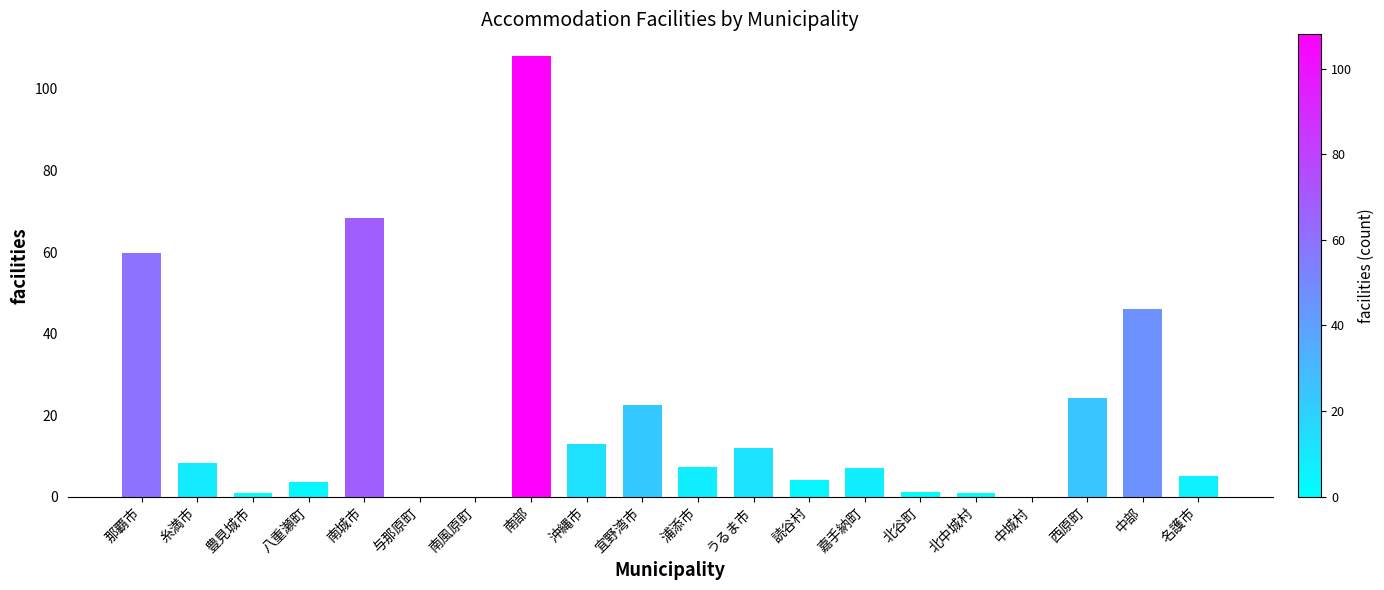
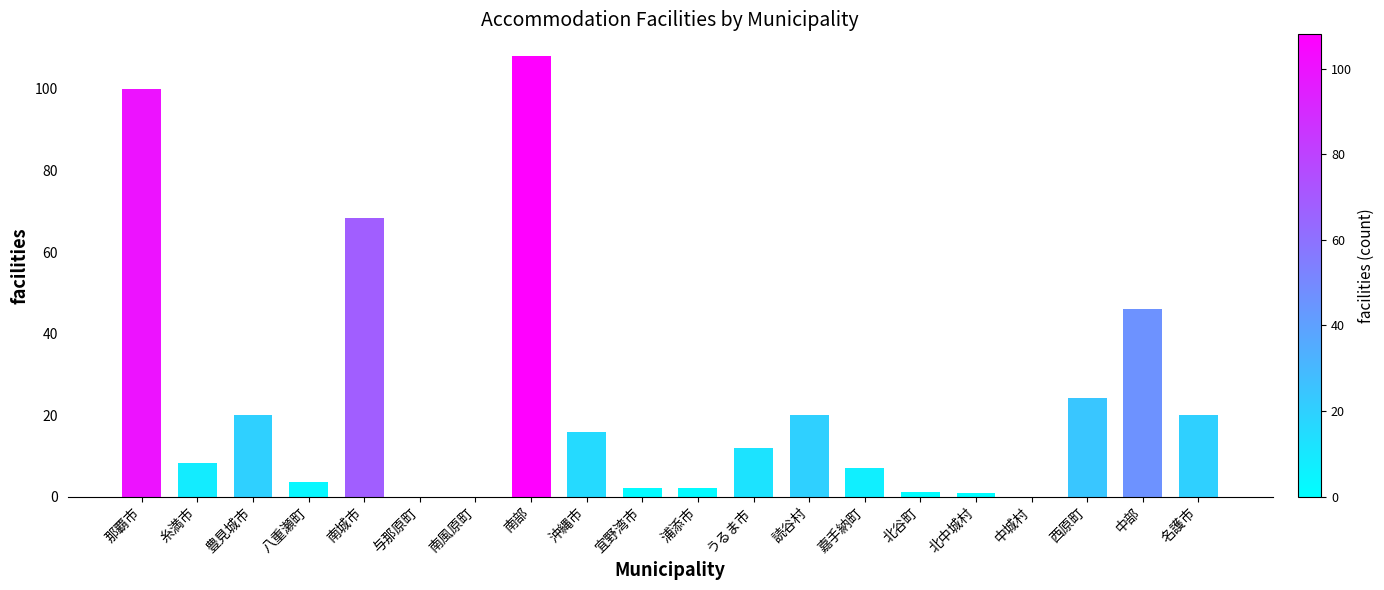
那覇市: 60 -> 100
豊見城市: 1 -> 20
沖縄市: 13 -> 16
宜野湾市: 22 -> 2
浦添市: 7 -> 2
読谷村: 4 -> 20
名護市: 5 -> 20
